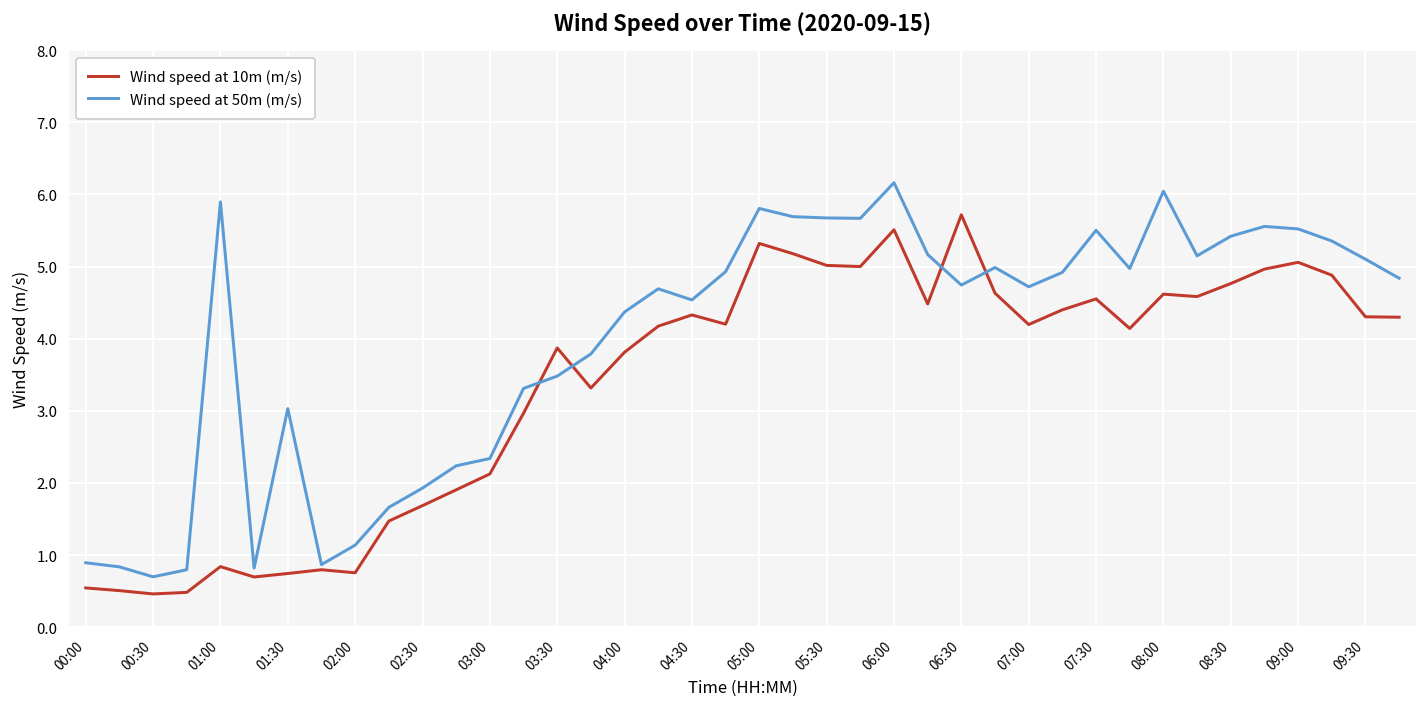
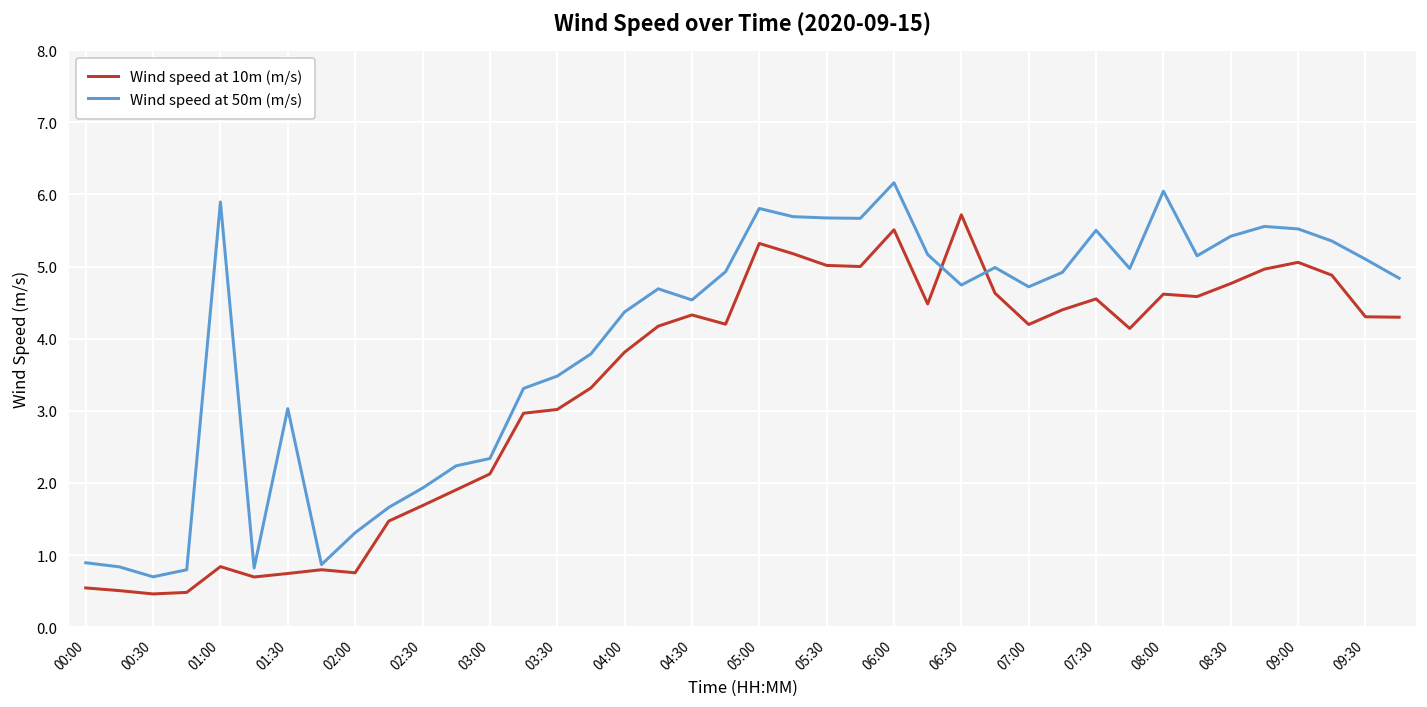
Wind speed at 50m (m/s), 02:00: 1.1 -> 1.3
Wind speed at 10m (m/s), 03:30: 3.9 -> 3.0
